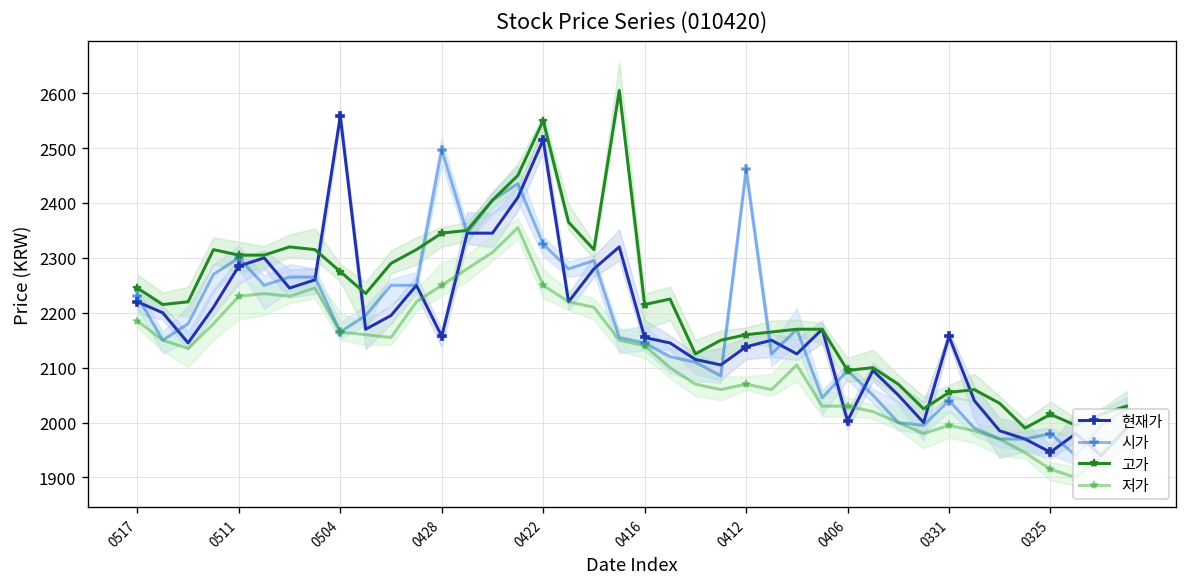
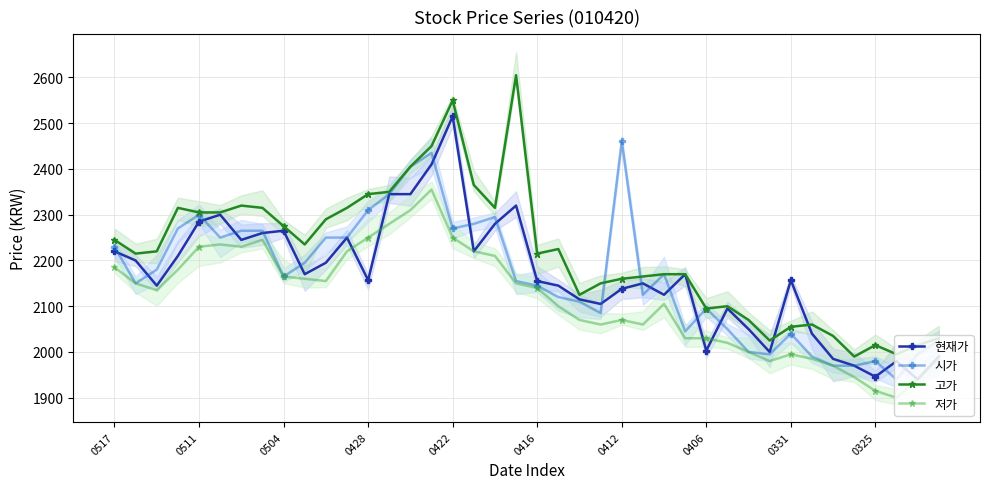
현재가, 0504: 2560 -> 2270
시가, 0428: 2500 -> 2310
시가, 0422: 2330 -> 2270
